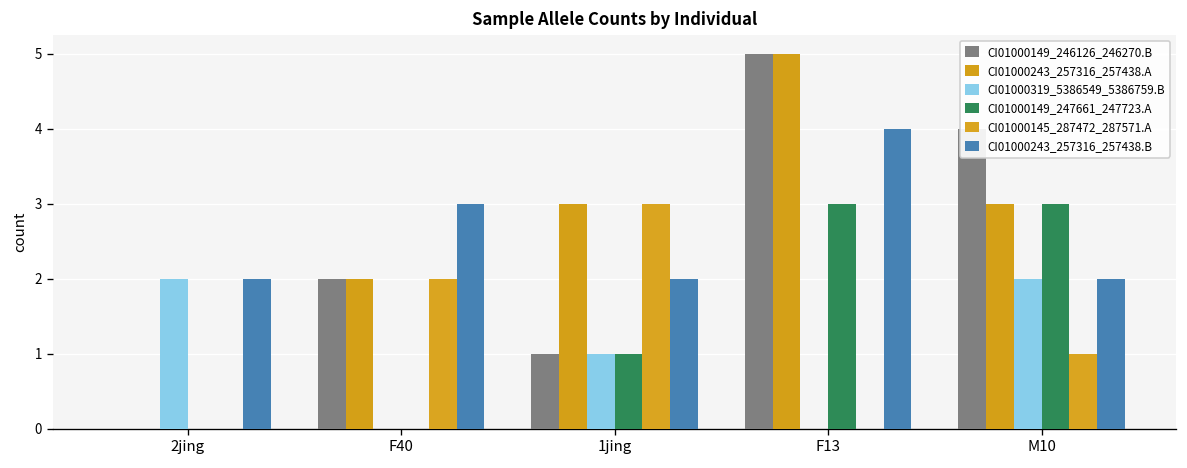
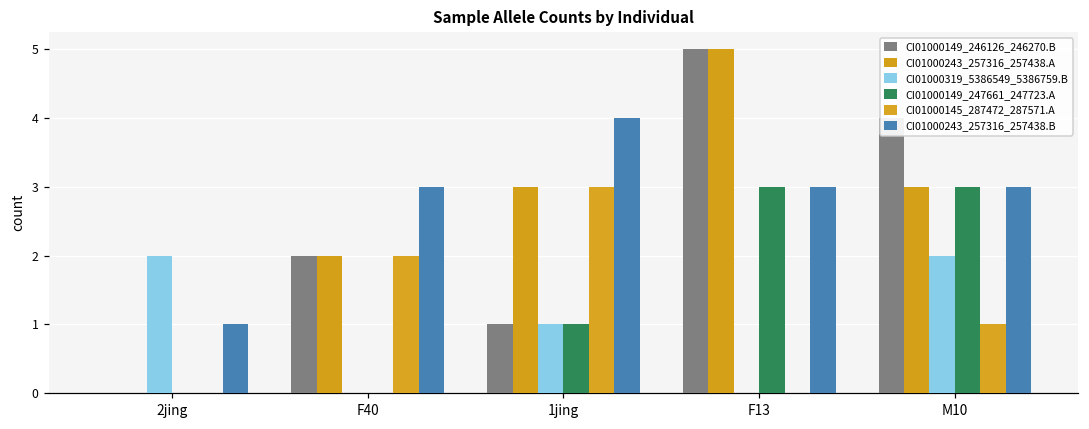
CI01000243_257316_257438.B, 2jing: 2 -> 1
CI01000243_257316_257438.B, 1jing: 2 -> 4
CI01000243_257316_257438.B, F13: 4 -> 3
CI01000243_257316_257438.B, M10: 2 -> 3
